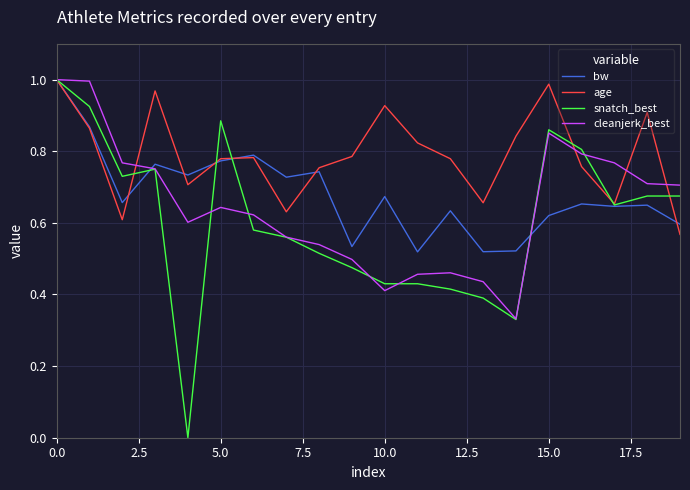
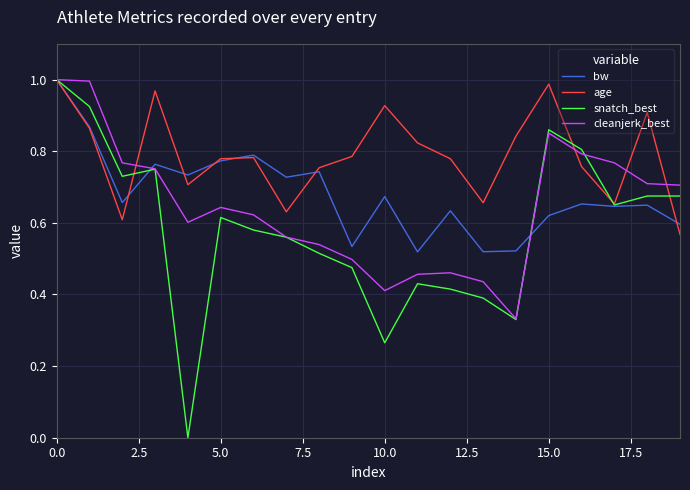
snatch_best, 5.0: 0.89 -> 0.62
snatch_best, 10.0: 0.43 -> 0.27
